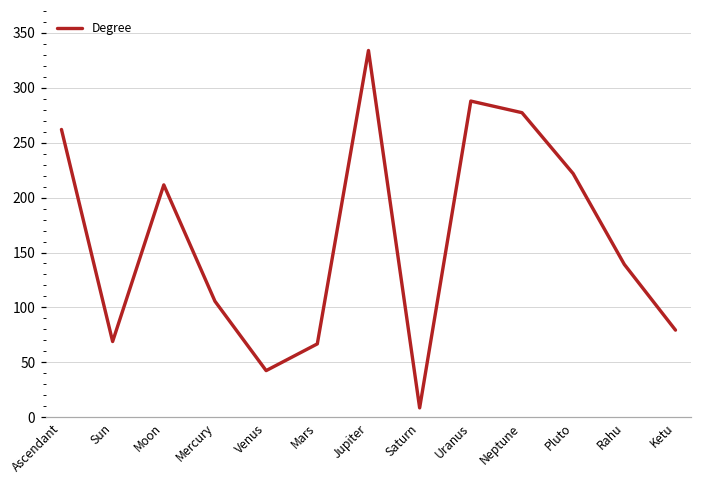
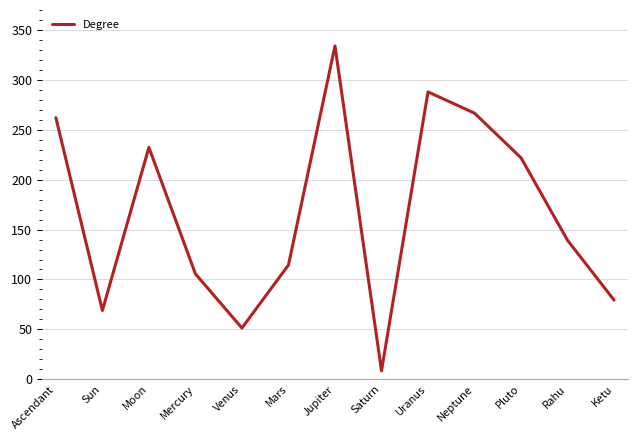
Moon: 210 -> 230
Venus: 40 -> 50
Mars: 70 -> 110
Neptune: 280 -> 270
